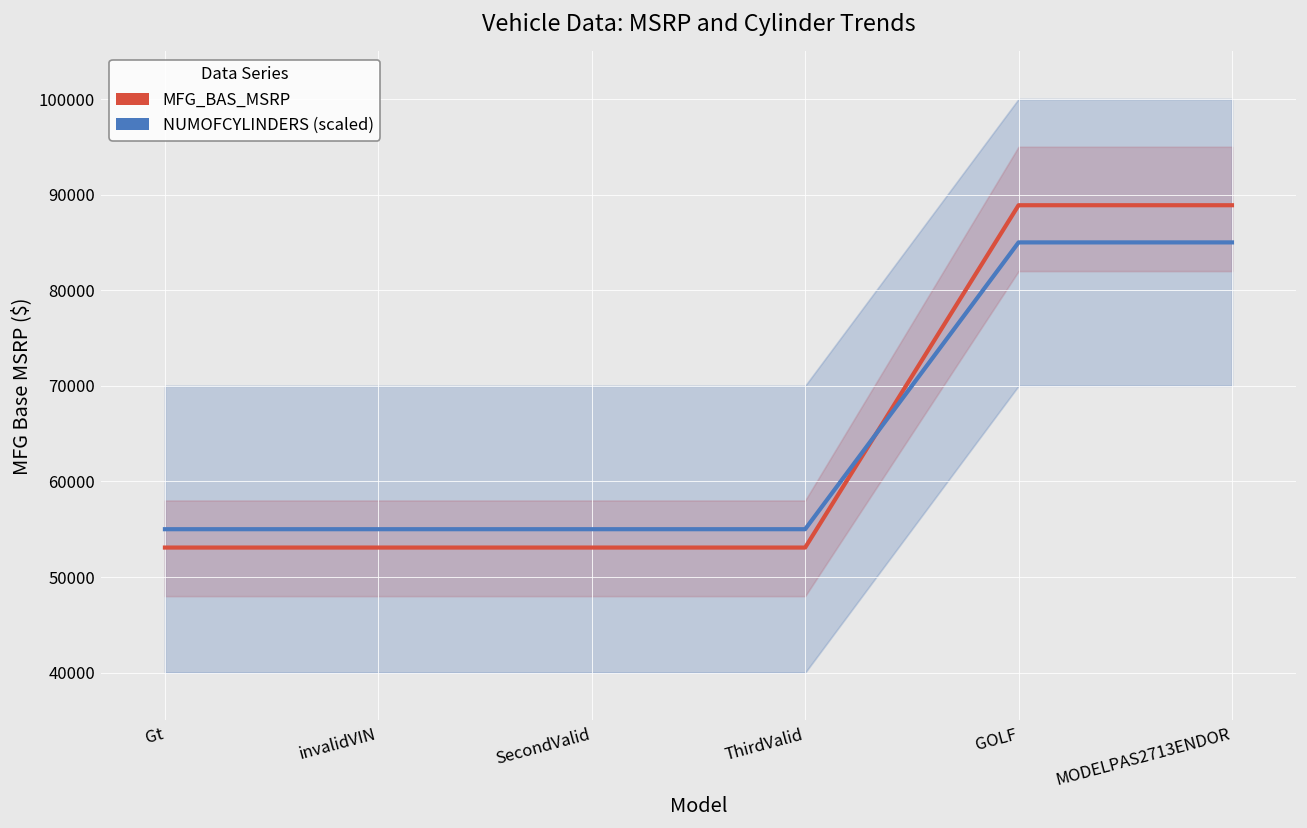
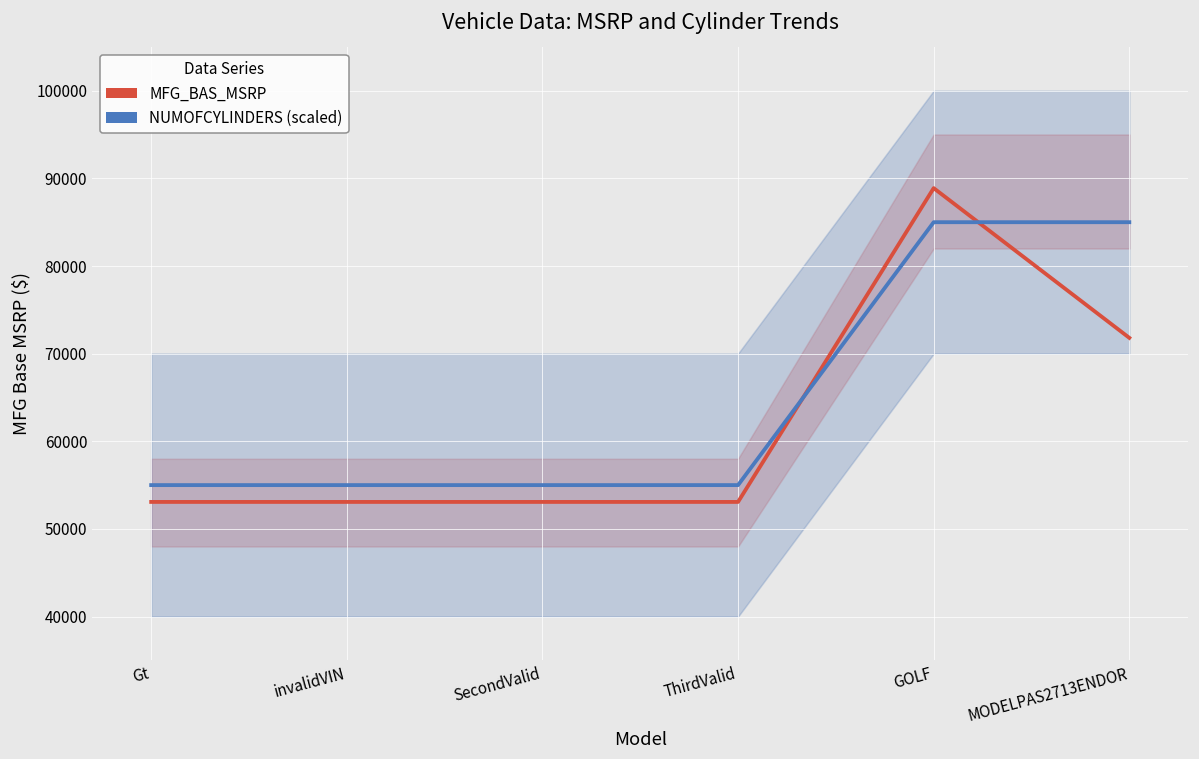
MFG_BAS_MSRP, MODELPAS2713ENDOR: 89000 -> 72000
